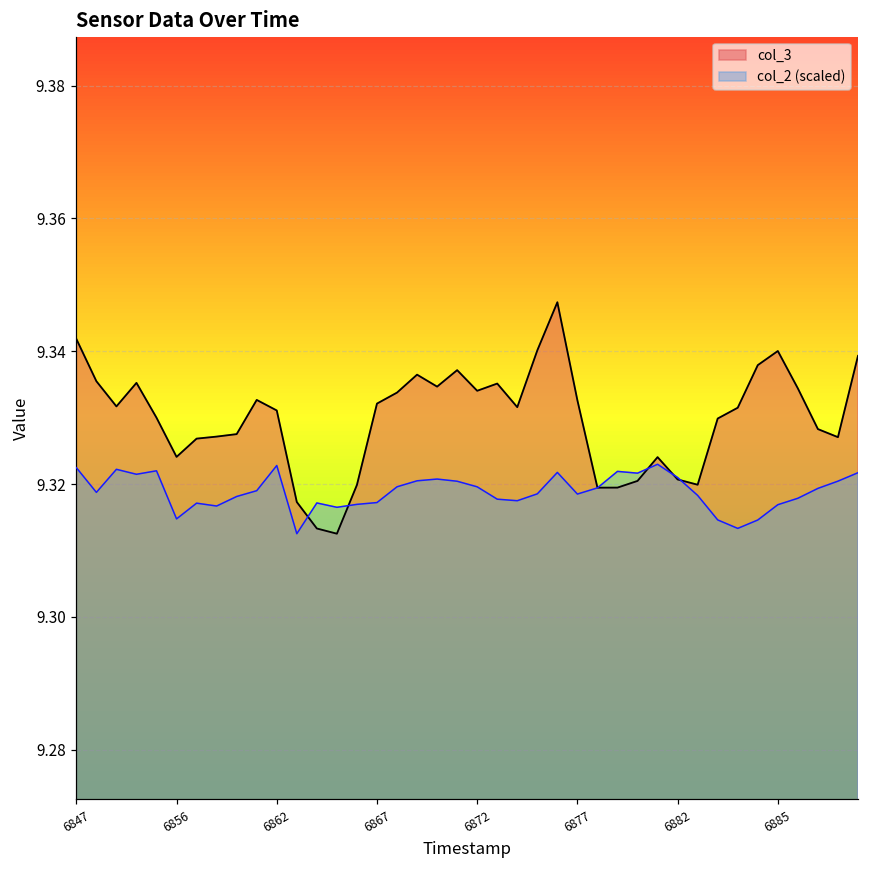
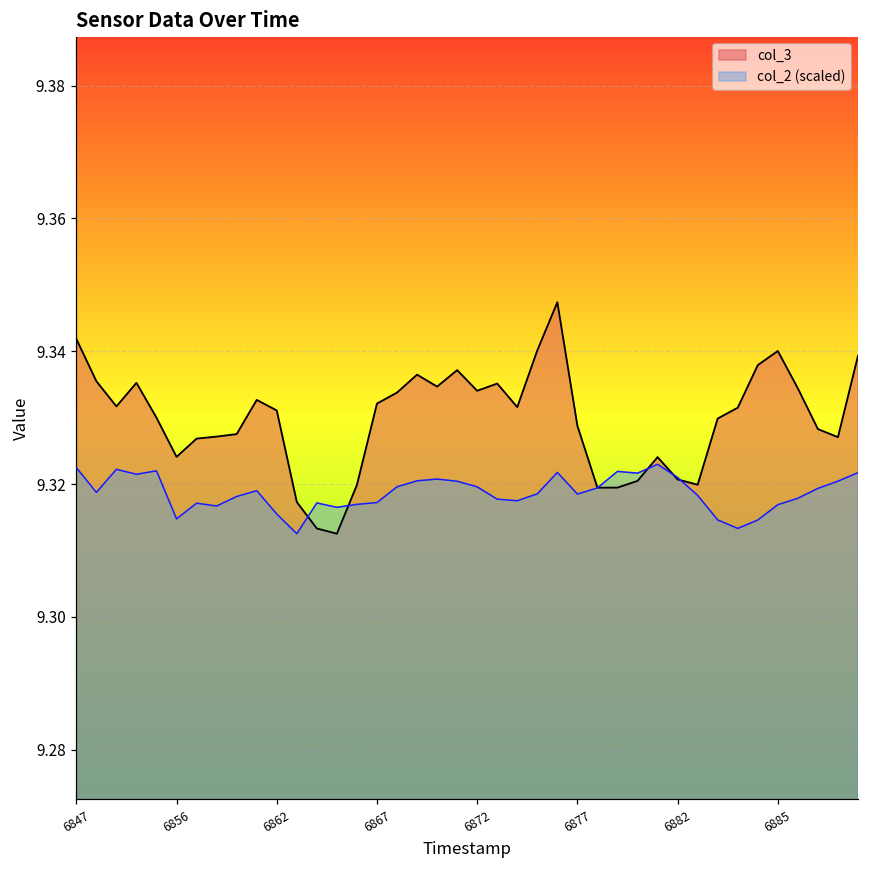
col_2 (scaled), 6862: 9.323 -> 9.315
col_3, 6877: 9.333 -> 9.329
